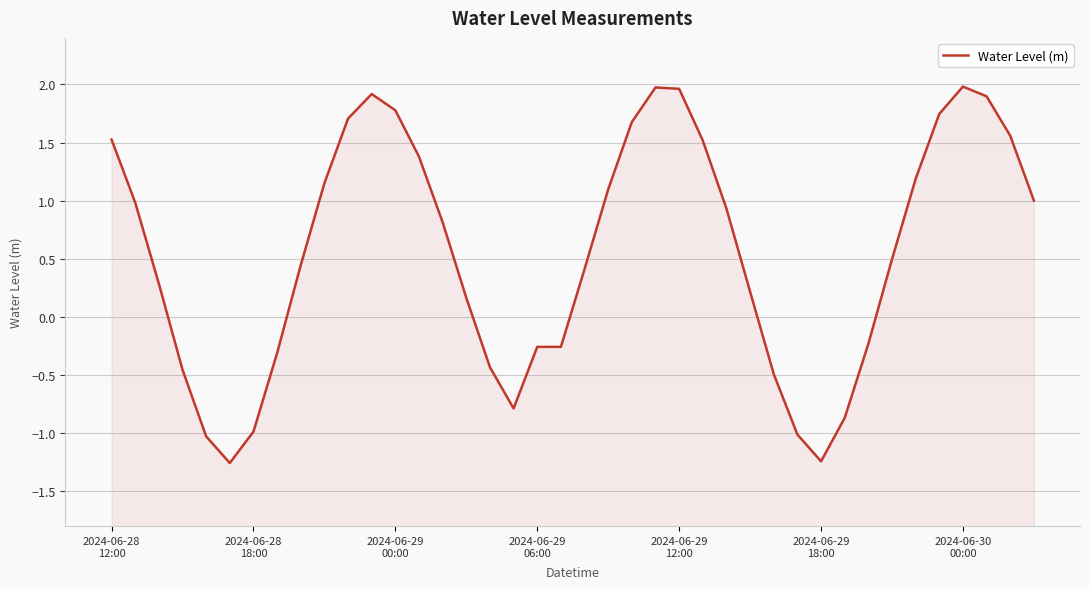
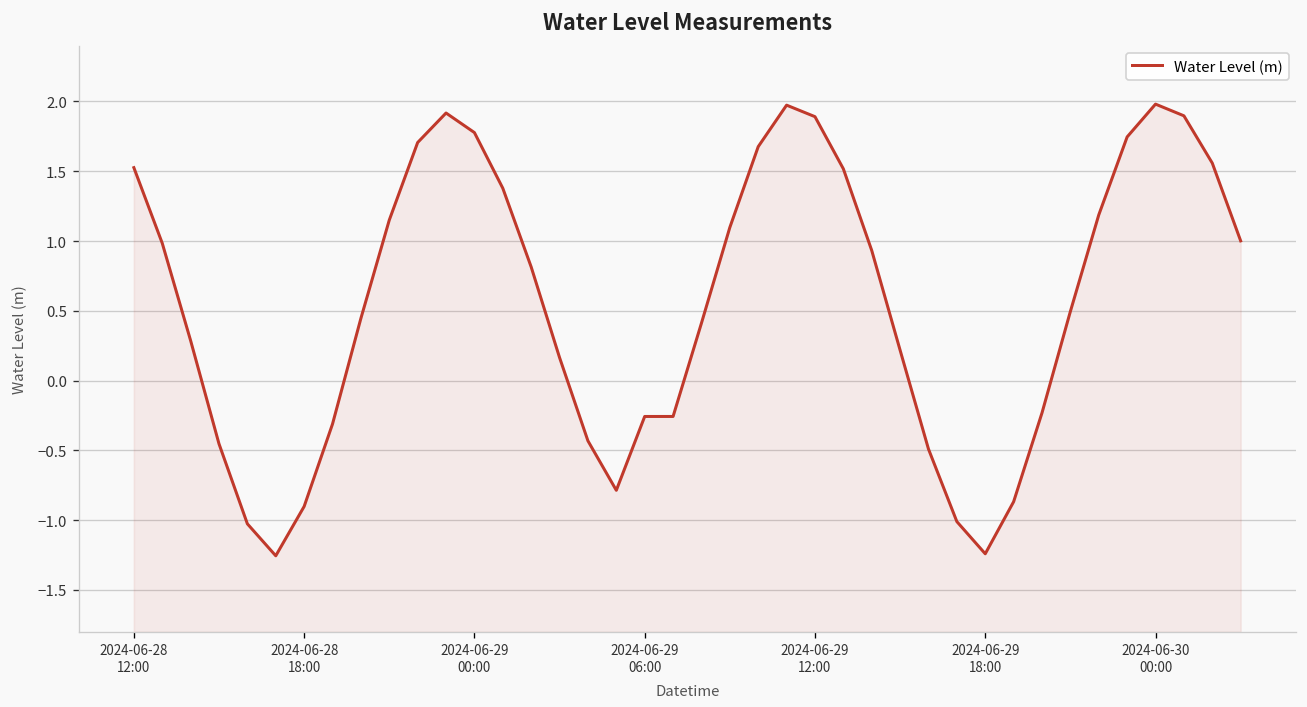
2024-06-28 18:00: -0.99 -> -0.90
2024-06-29 12:00: 1.96 -> 1.89
